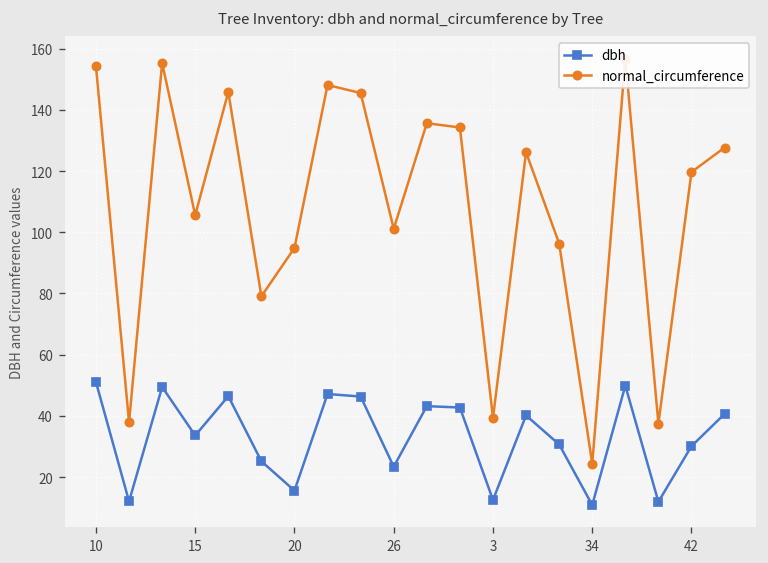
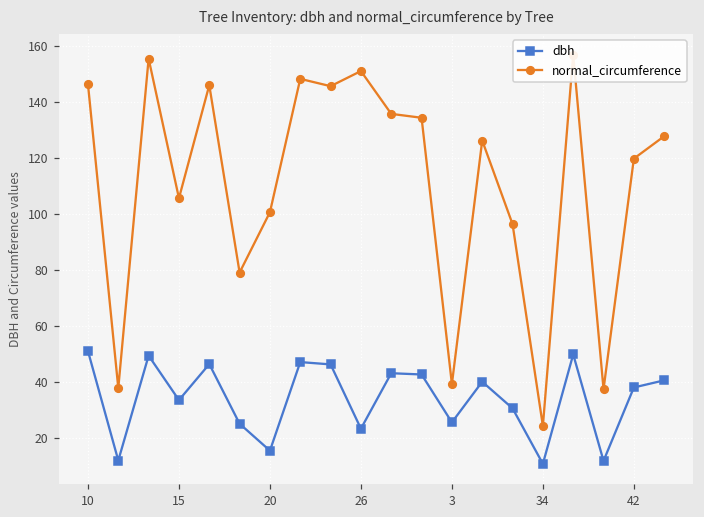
normal_circumference, 10: 154 -> 146
normal_circumference, 20: 95 -> 101
normal_circumference, 26: 101 -> 151
dbh, 3: 13 -> 26
dbh, 42: 30 -> 38
